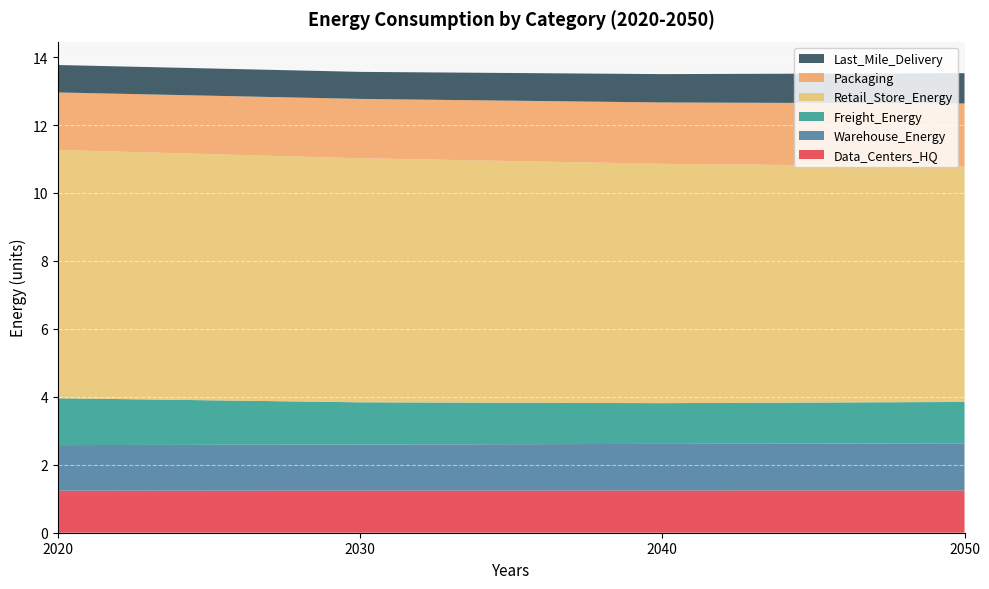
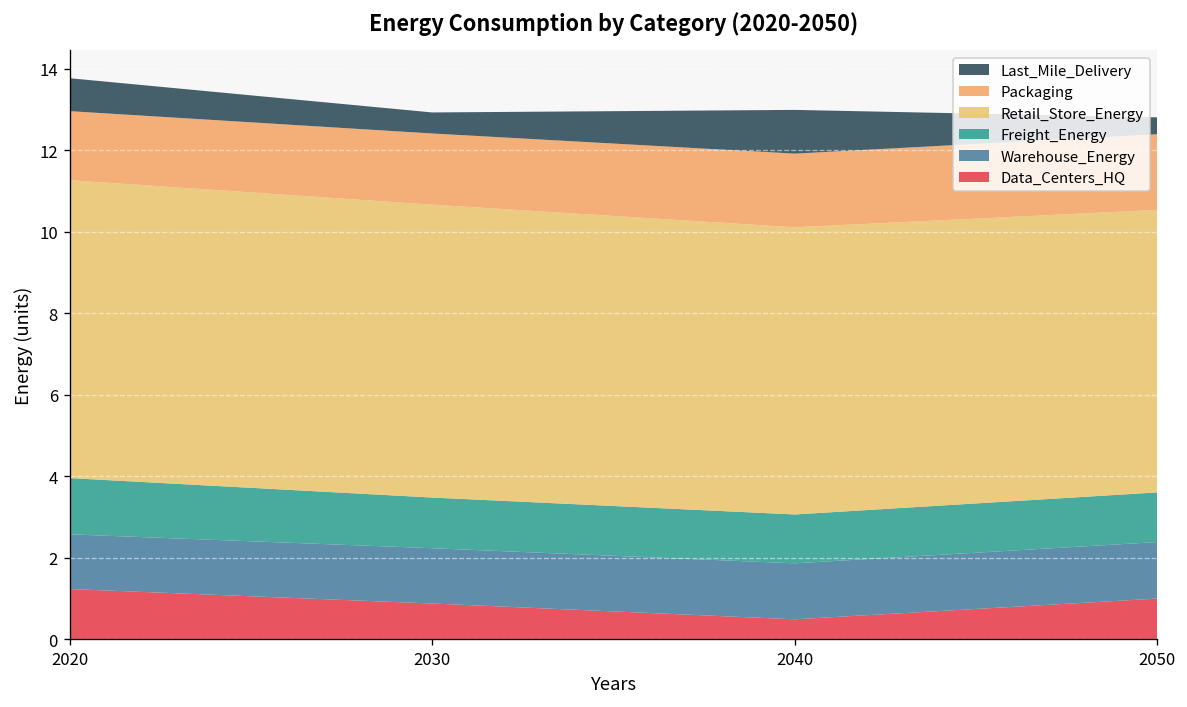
Data_Centers_HQ, 2030: 1.2 -> 0.9
Last_Mile_Delivery, 2030: 0.8 -> 0.5
Data_Centers_HQ, 2040: 1.2 -> 0.5
Last_Mile_Delivery, 2040: 0.8 -> 1.1
Data_Centers_HQ, 2050: 1.2 -> 1.0
Last_Mile_Delivery, 2050: 0.9 -> 0.4
